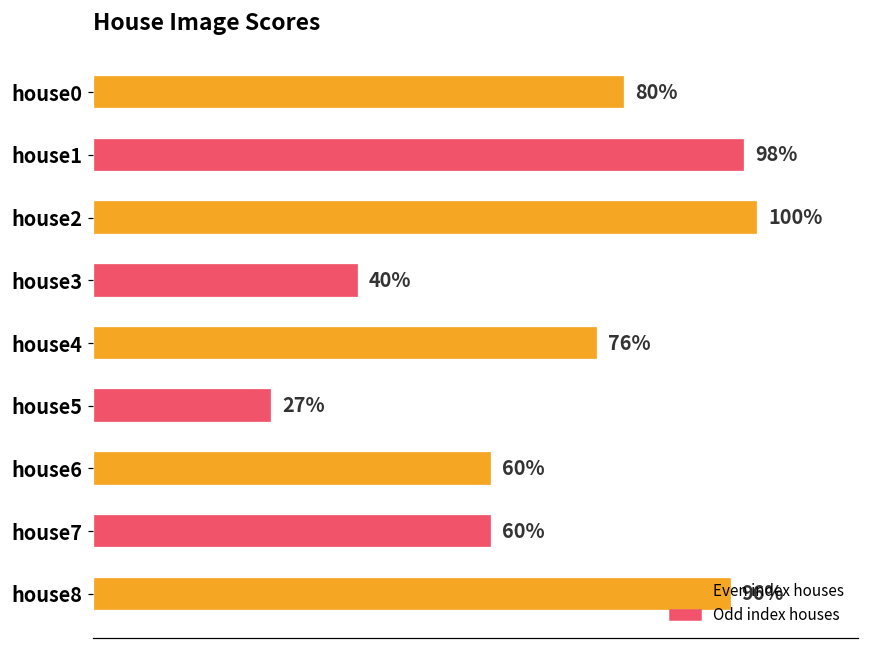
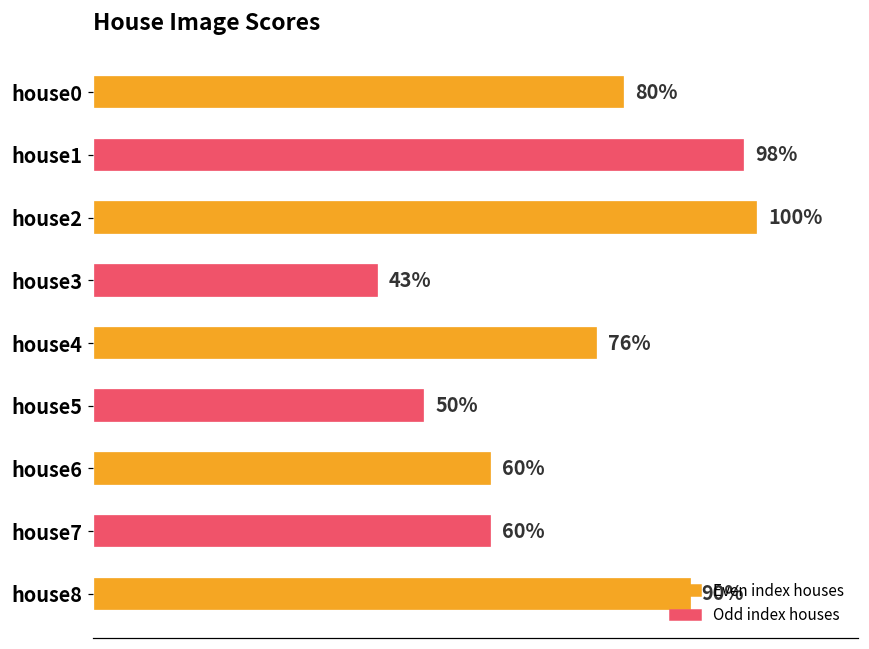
house3: 40% -> 43%
house5: 27% -> 50%
house8: 96% -> 90%
